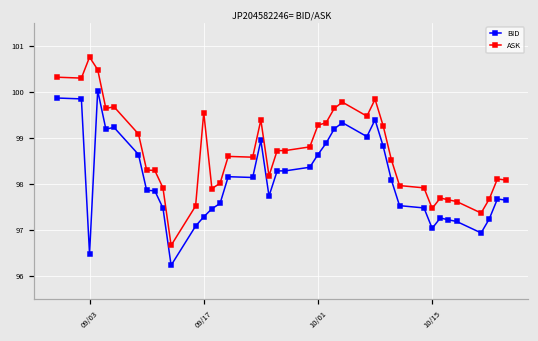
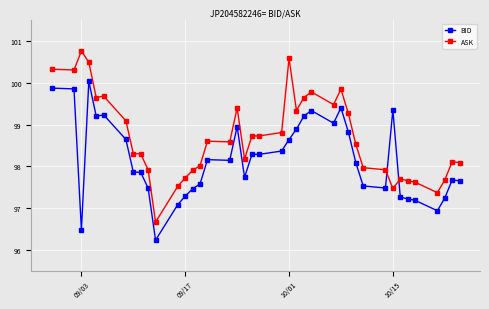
ASK, 09/17: 99.6 -> 97.7
ASK, 10/01: 99.3 -> 100.6
BID, 10/15: 97.0 -> 99.3
